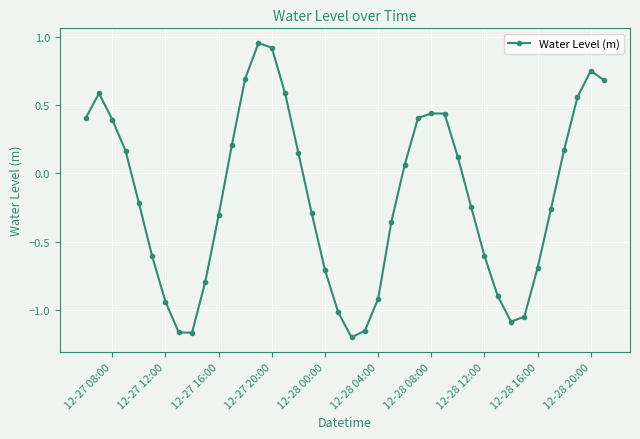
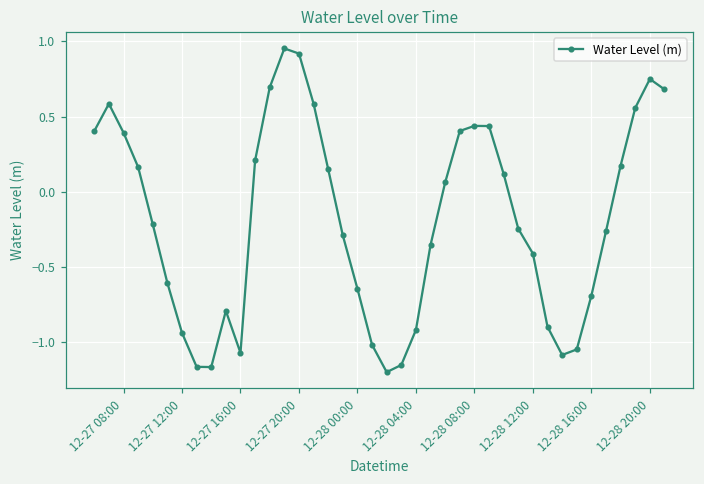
12-27 16:00: -0.31 -> -1.07
12-28 00:00: -0.71 -> -0.65
12-28 12:00: -0.60 -> -0.41
